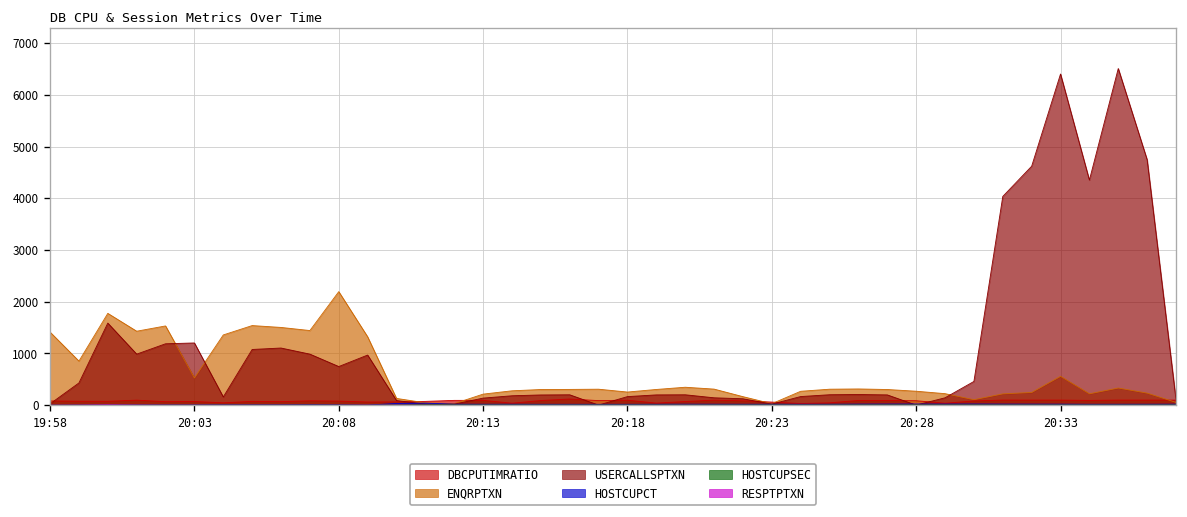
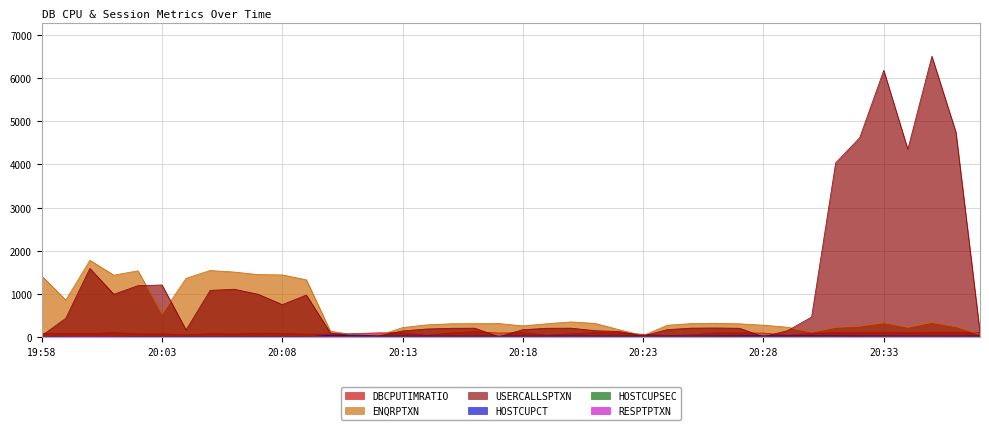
ENQRPTXN, 20:08: 2200 -> 1400
ENQRPTXN, 20:33: 600 -> 300
USERCALLSPTXN, 20:33: 6400 -> 6200
